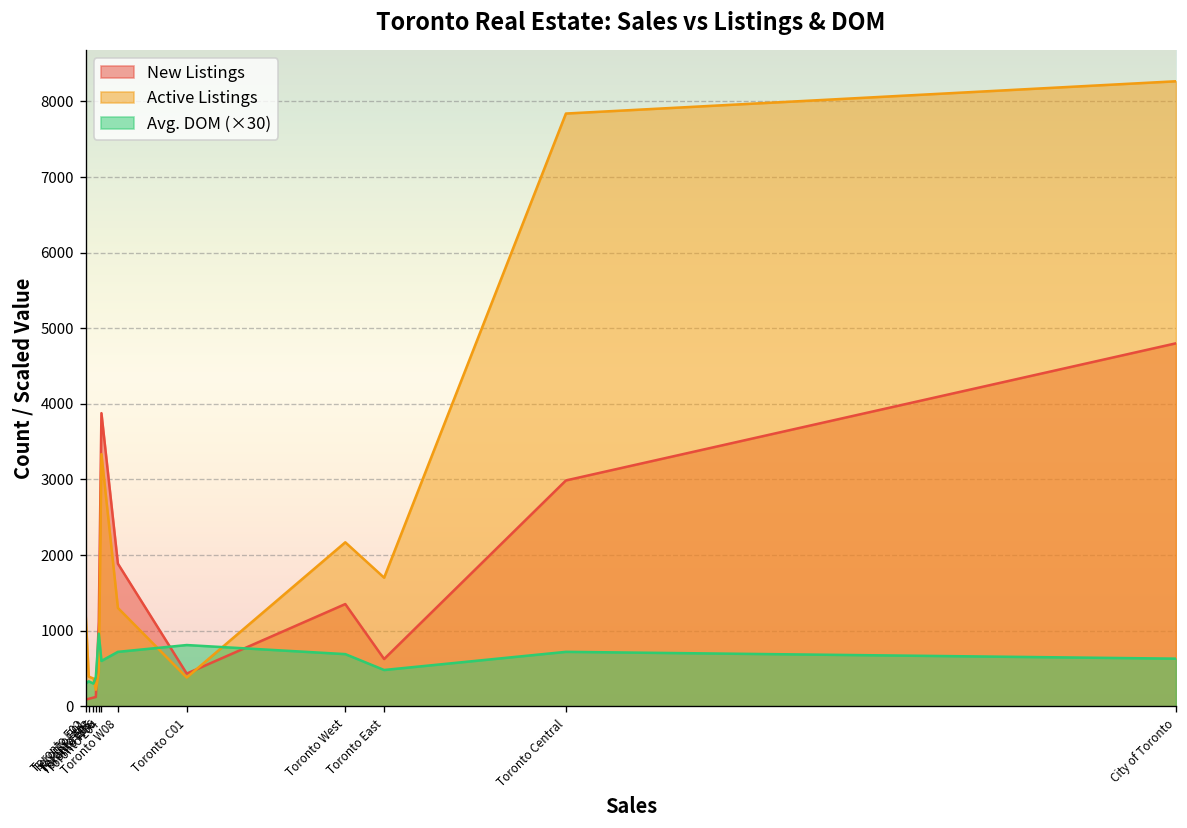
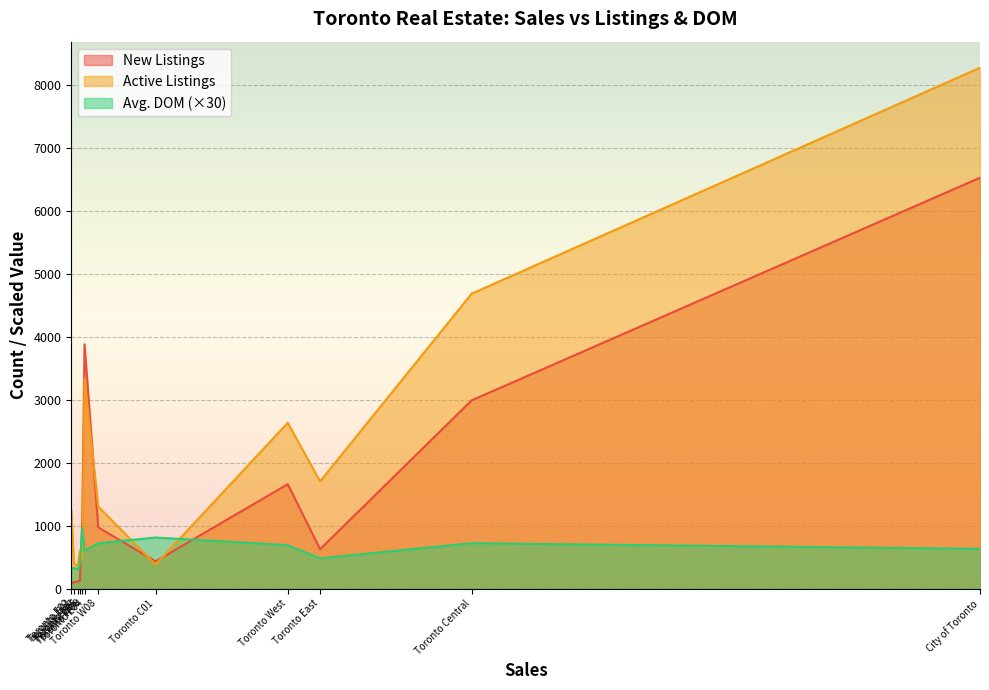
Active Listings, Toronto E05: 200 -> 600
New Listings, Toronto W08: 1900 -> 1000
New Listings, Toronto West: 1400 -> 1700
Active Listings, Toronto West: 2200 -> 2600
Active Listings, Toronto Central: 7800 -> 4700
New Listings, City of Toronto: 4800 -> 6500
